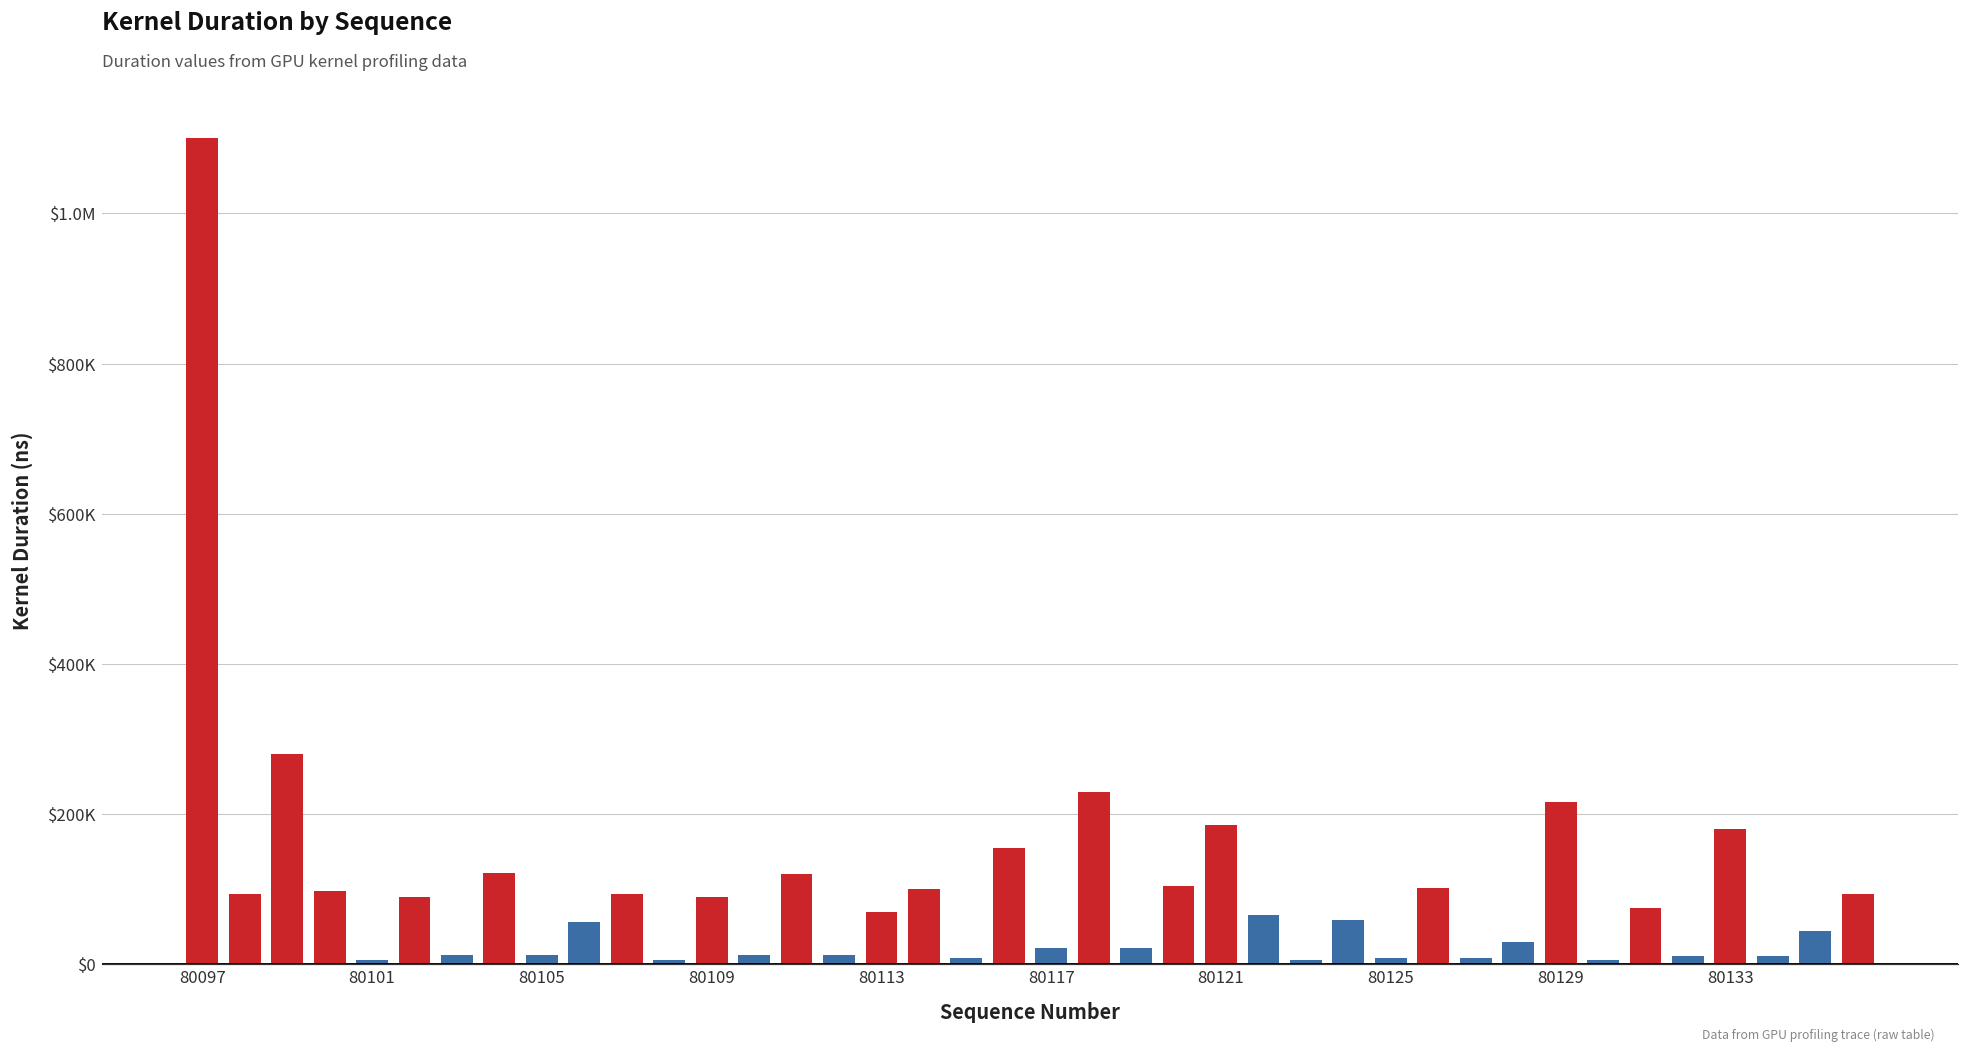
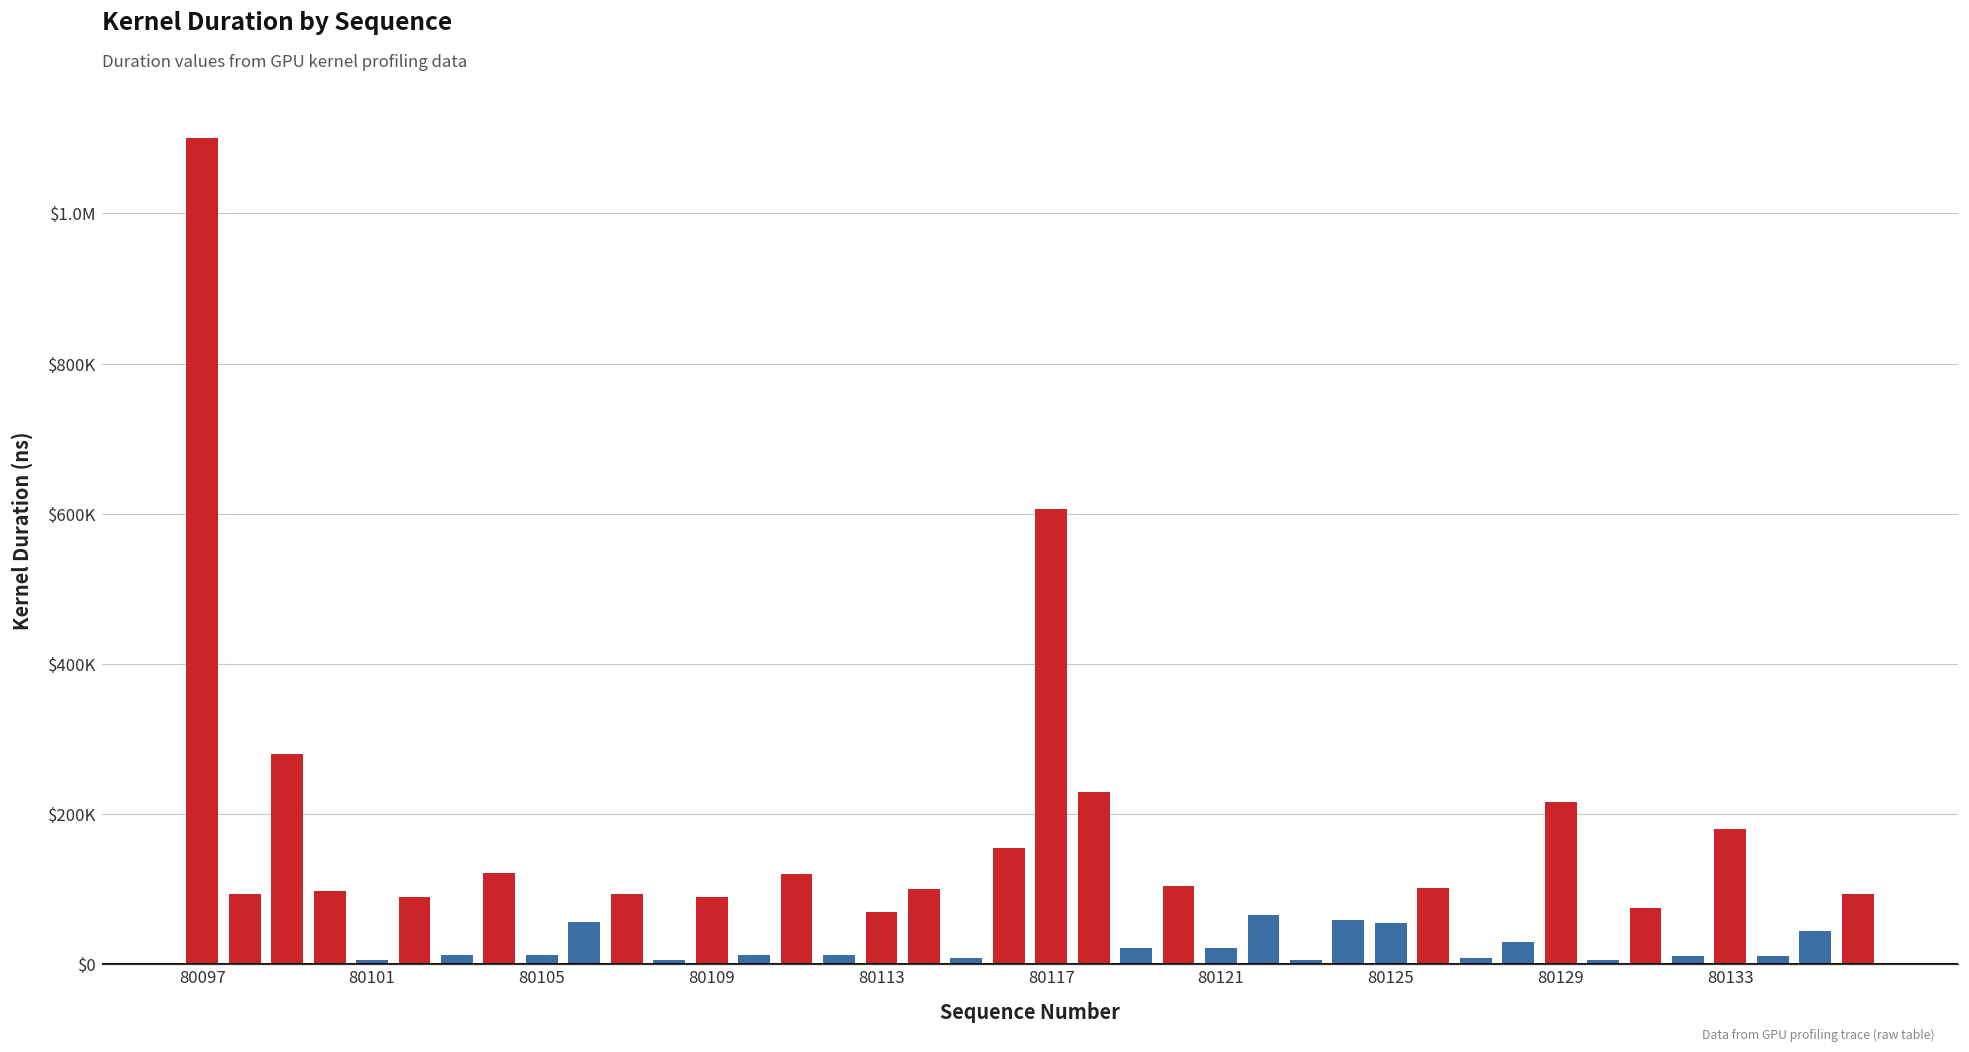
80117: $20000 -> $610000
80121: $190000 -> $20000
80125: $10000 -> $50000
